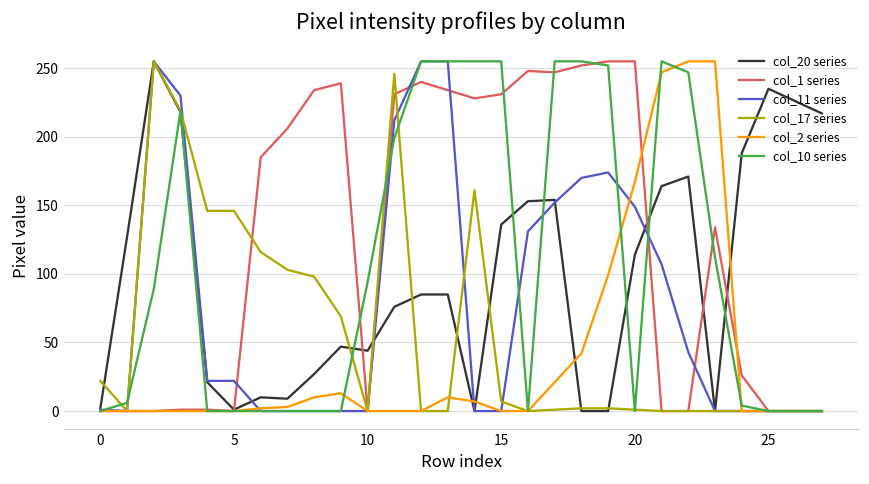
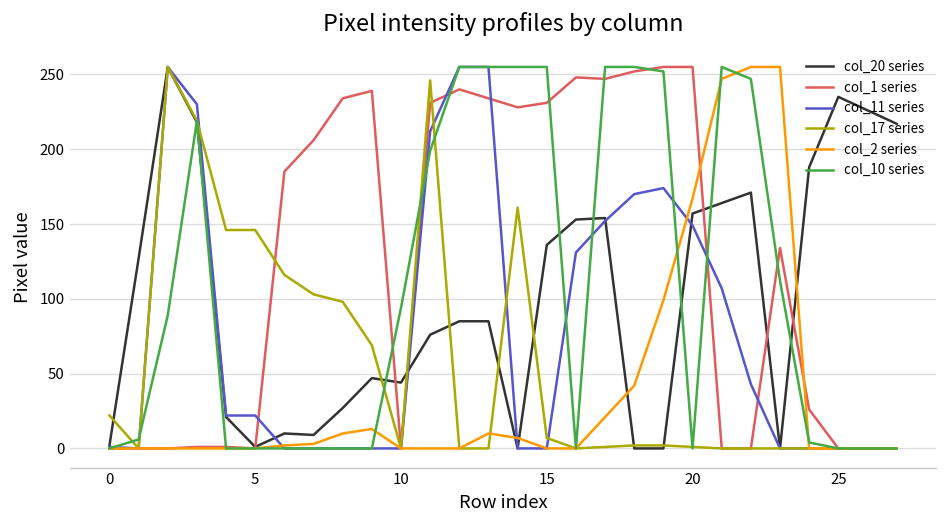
col_20 series, 20: 114 -> 157
